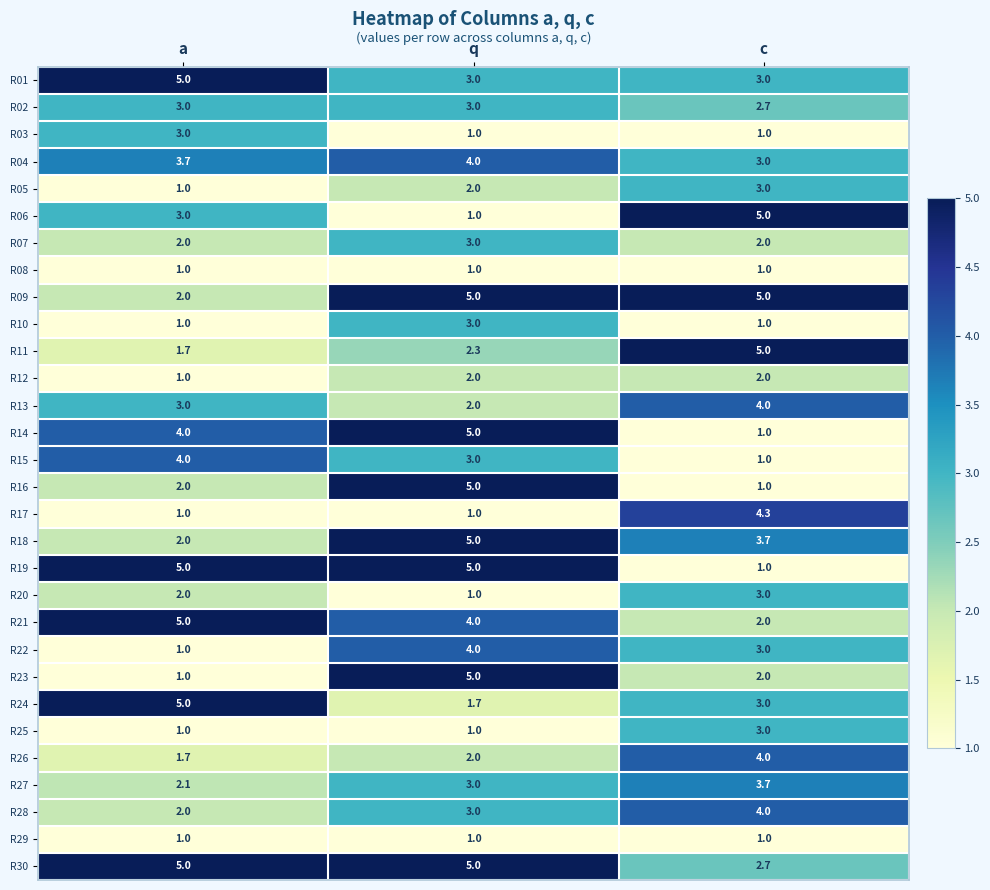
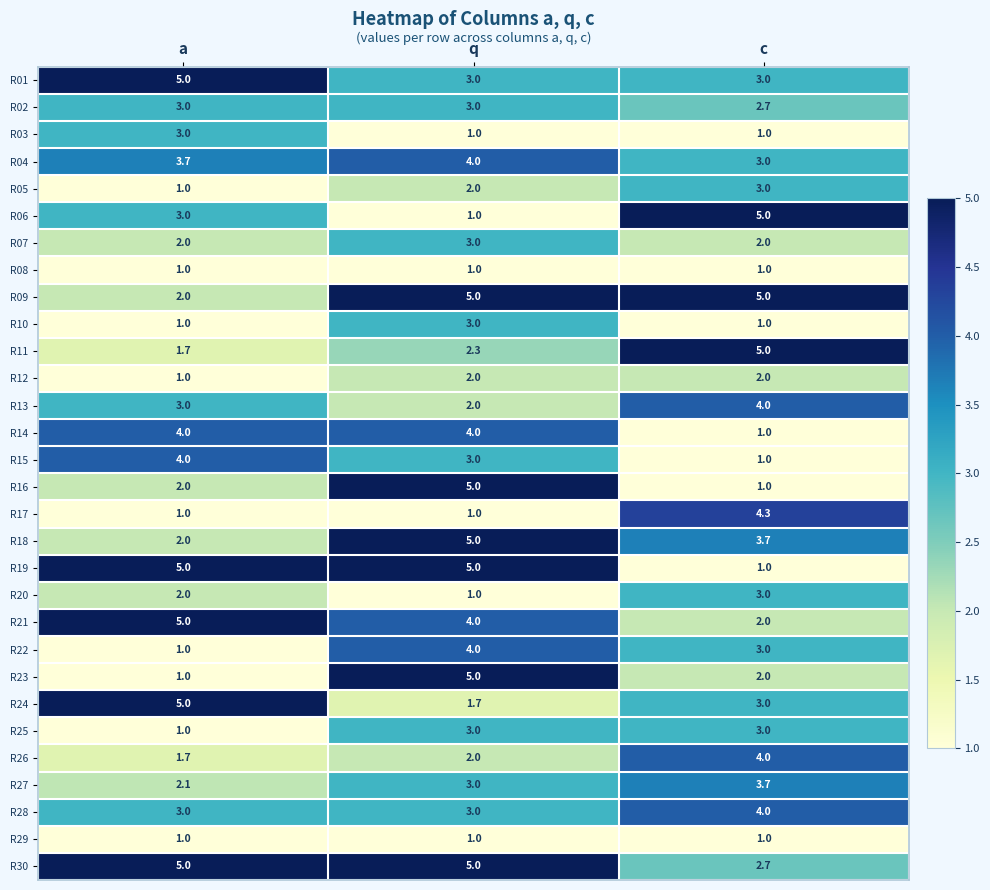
R14, q: 5.0 -> 4.0
R25, q: 1.0 -> 3.0
R28, a: 2.0 -> 3.0
